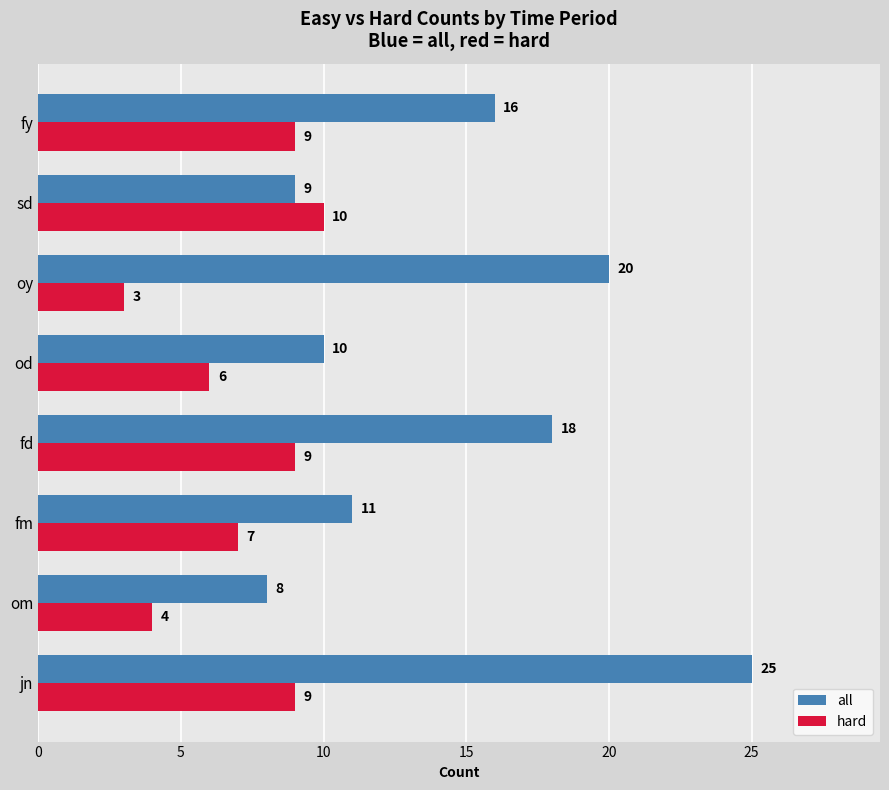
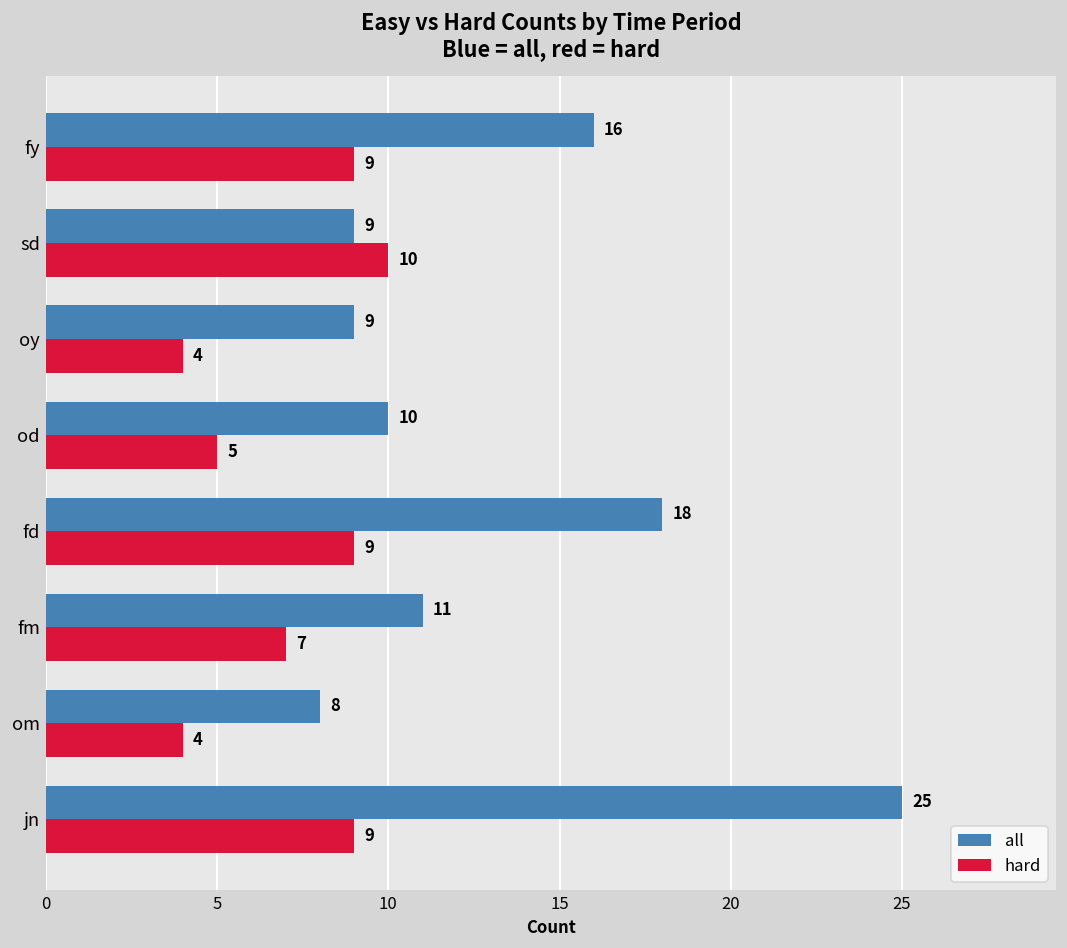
all, oy: 20 -> 9
hard, oy: 3 -> 4
hard, od: 6 -> 5
